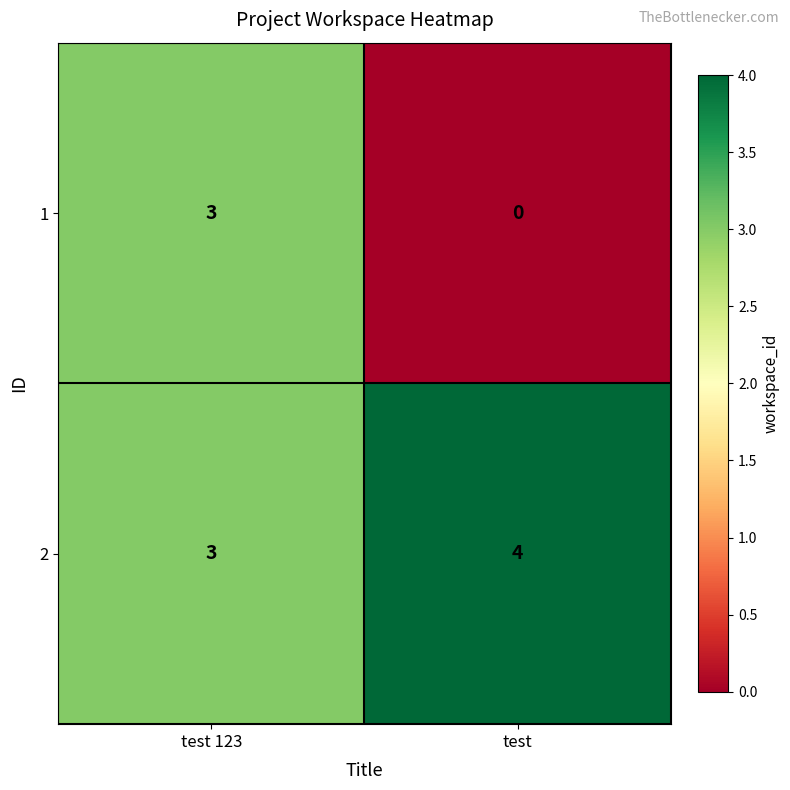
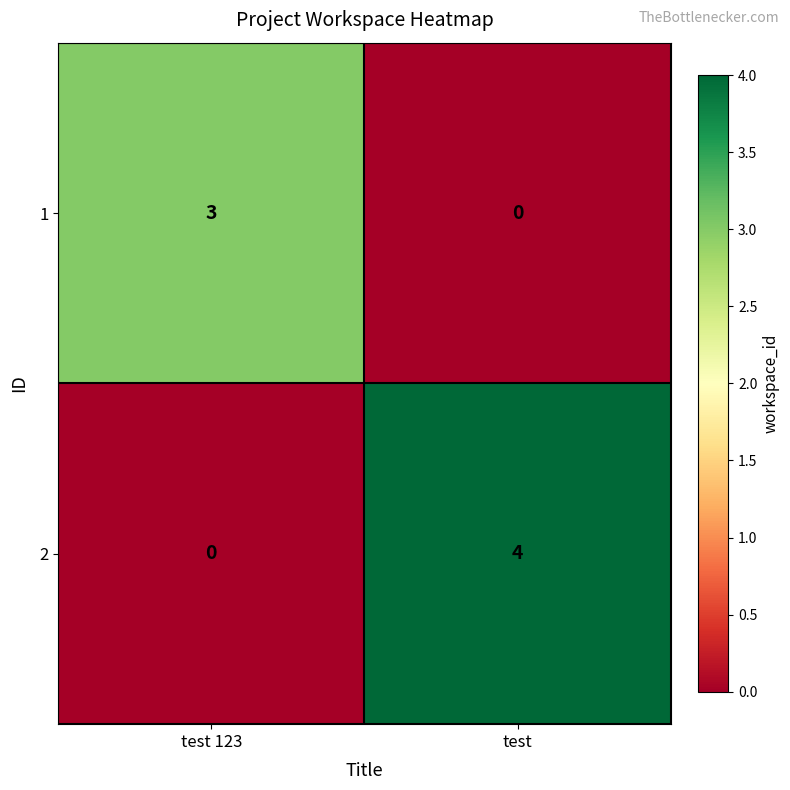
2, test 123: 3 -> 0
